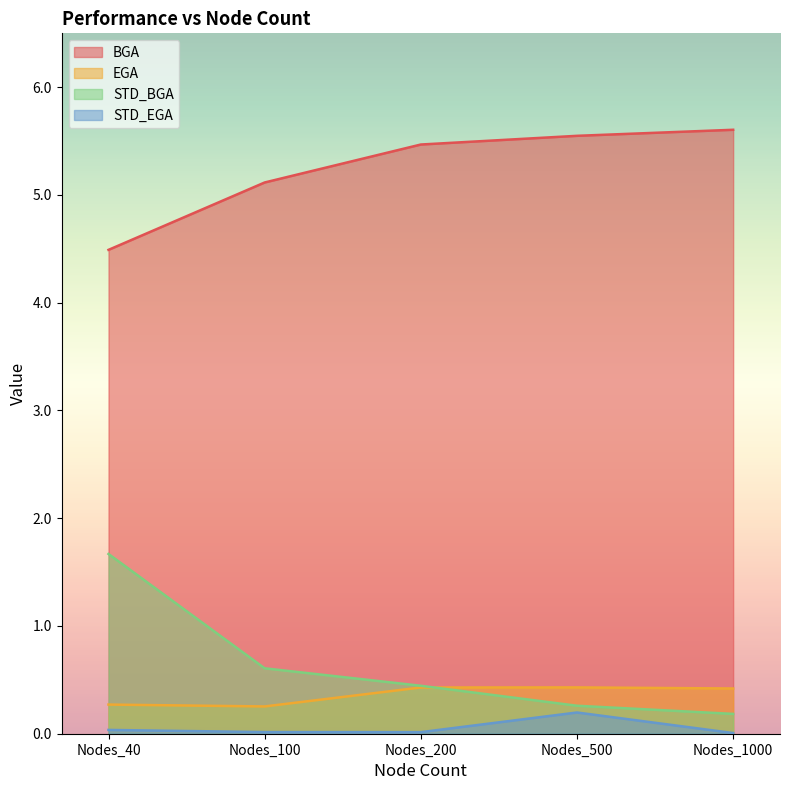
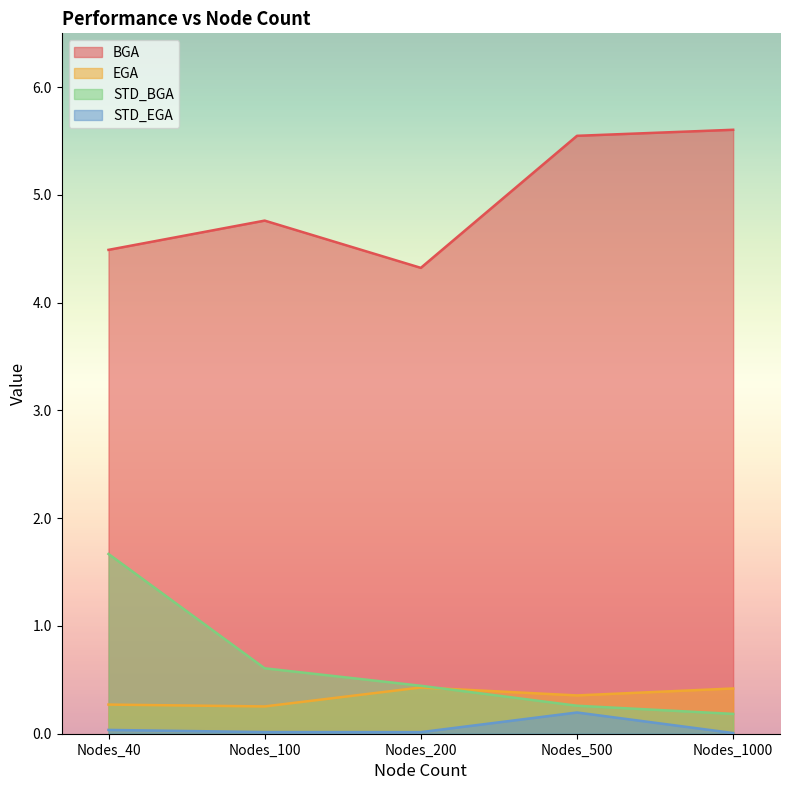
BGA, Nodes_100: 5.12 -> 4.76
BGA, Nodes_200: 5.47 -> 4.32
EGA, Nodes_500: 0.43 -> 0.36
